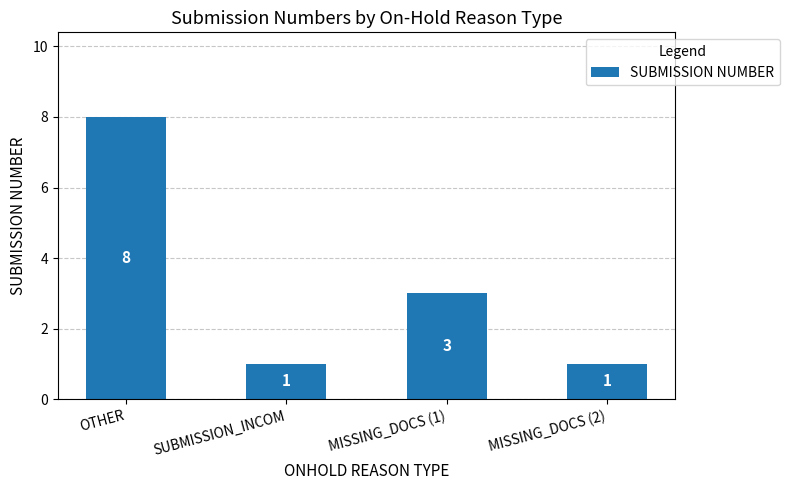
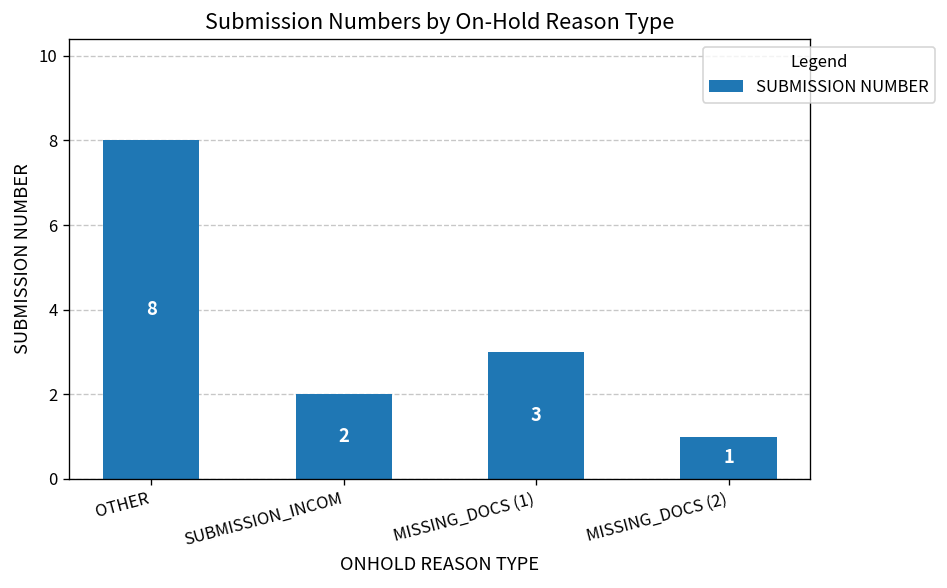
SUBMISSION_INCOM: 1 -> 2
